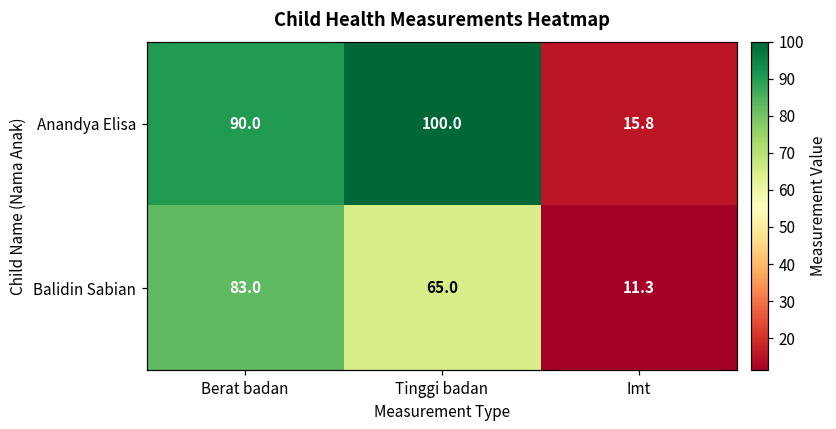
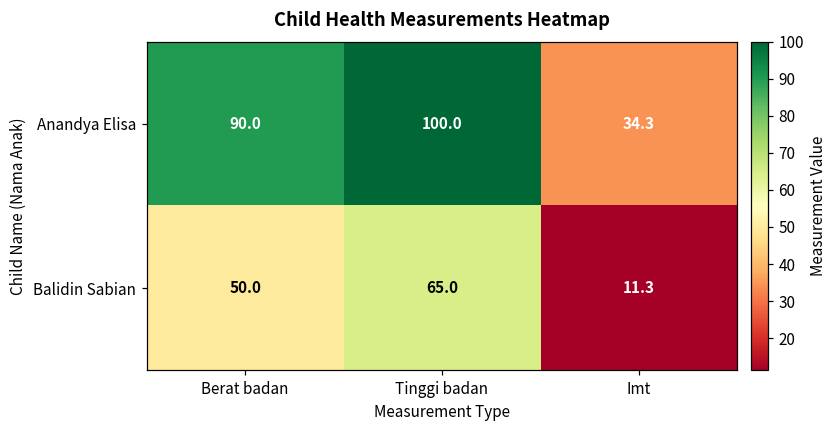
Anandya Elisa, Imt: 15.8 -> 34.3
Balidin Sabian, Berat badan: 83.0 -> 50.0
